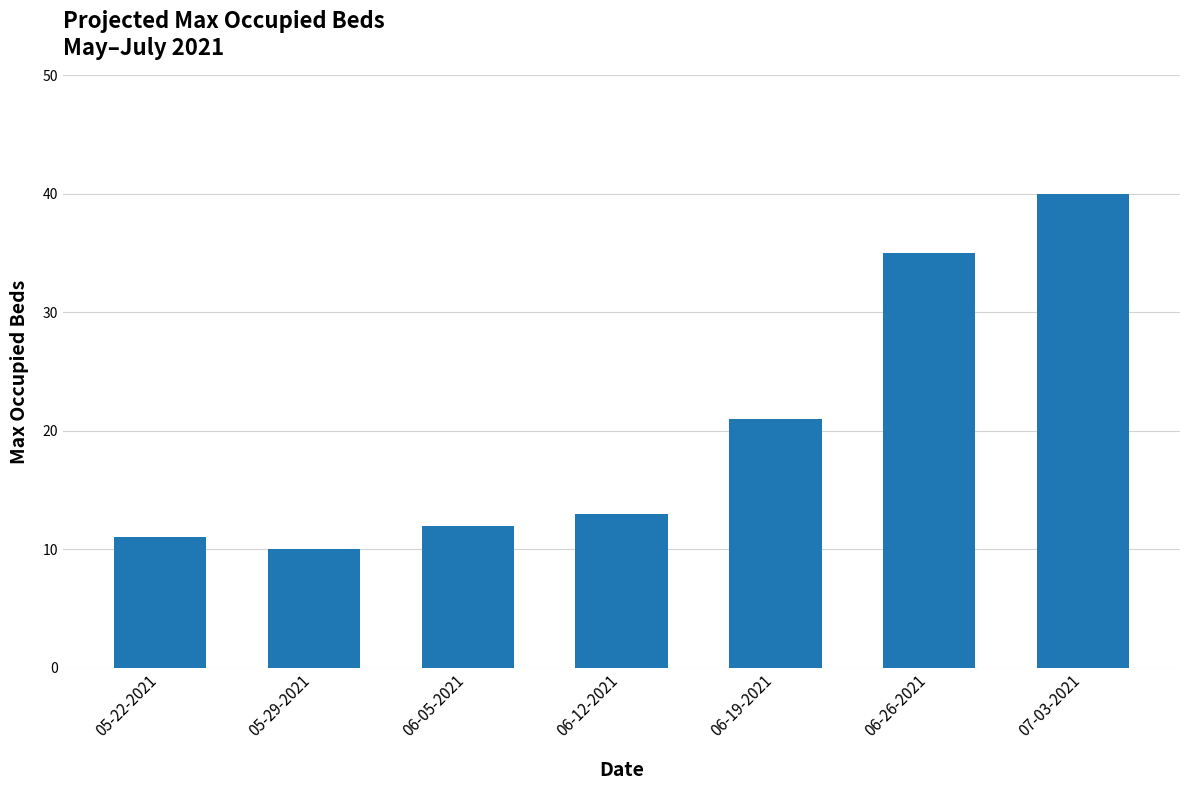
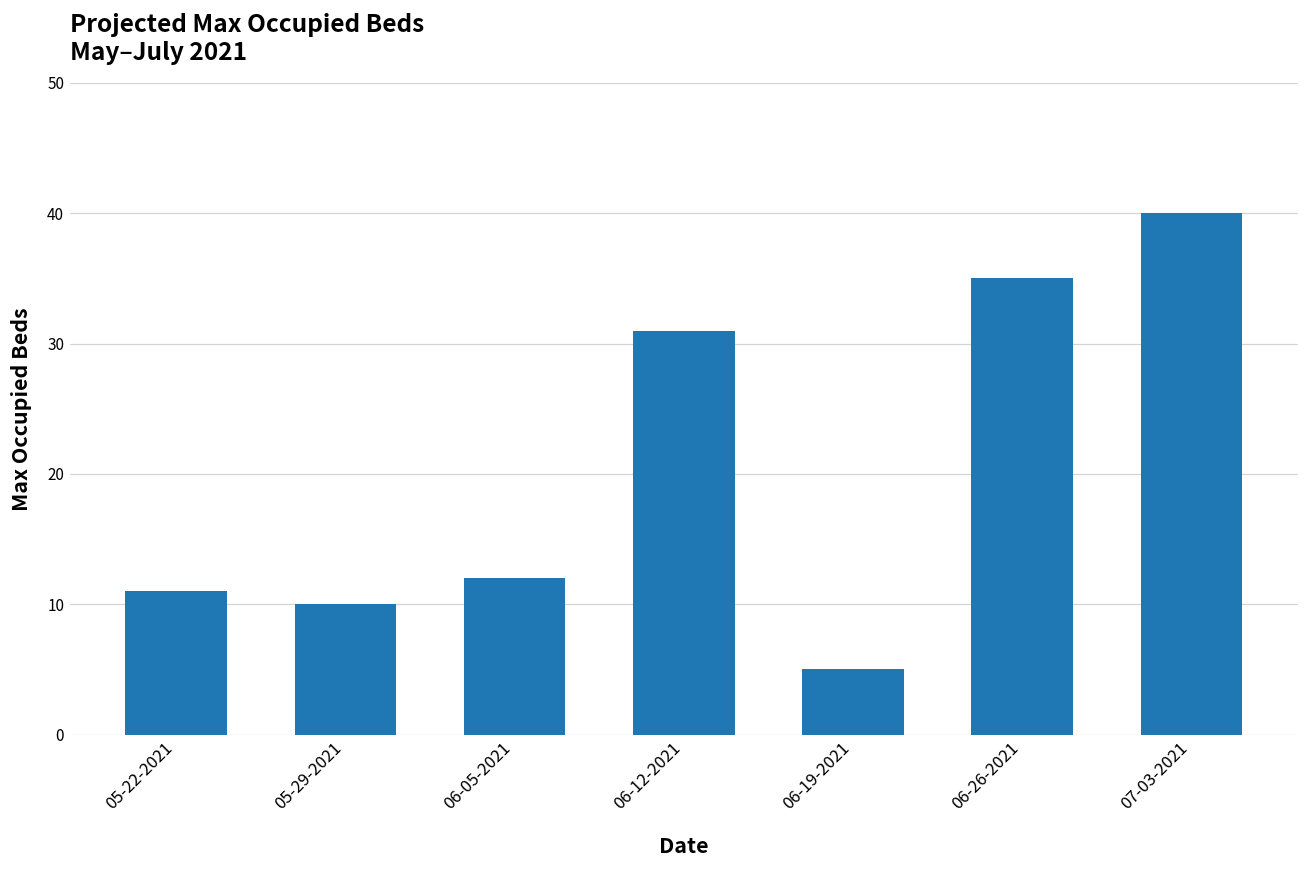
06-12-2021: 13 -> 31
06-19-2021: 21 -> 5
